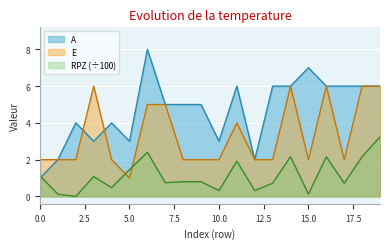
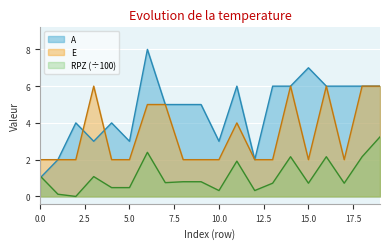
E, 5.0: 1 -> 2
RPZ (÷100), 5.0: 1.5 -> 0.5
RPZ (÷100), 15.0: 0.1 -> 0.7
